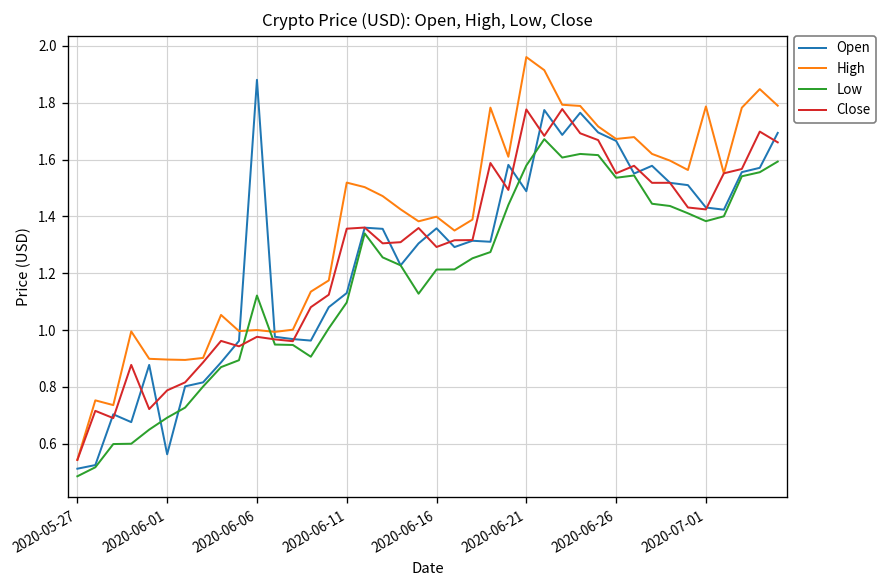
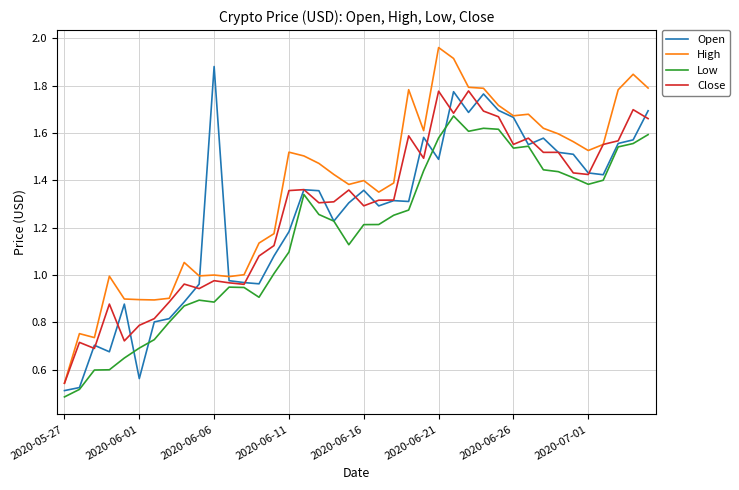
Low, 2020-06-06: 1.12 -> 0.89
Open, 2020-06-11: 1.13 -> 1.18
High, 2020-07-01: 1.79 -> 1.53
